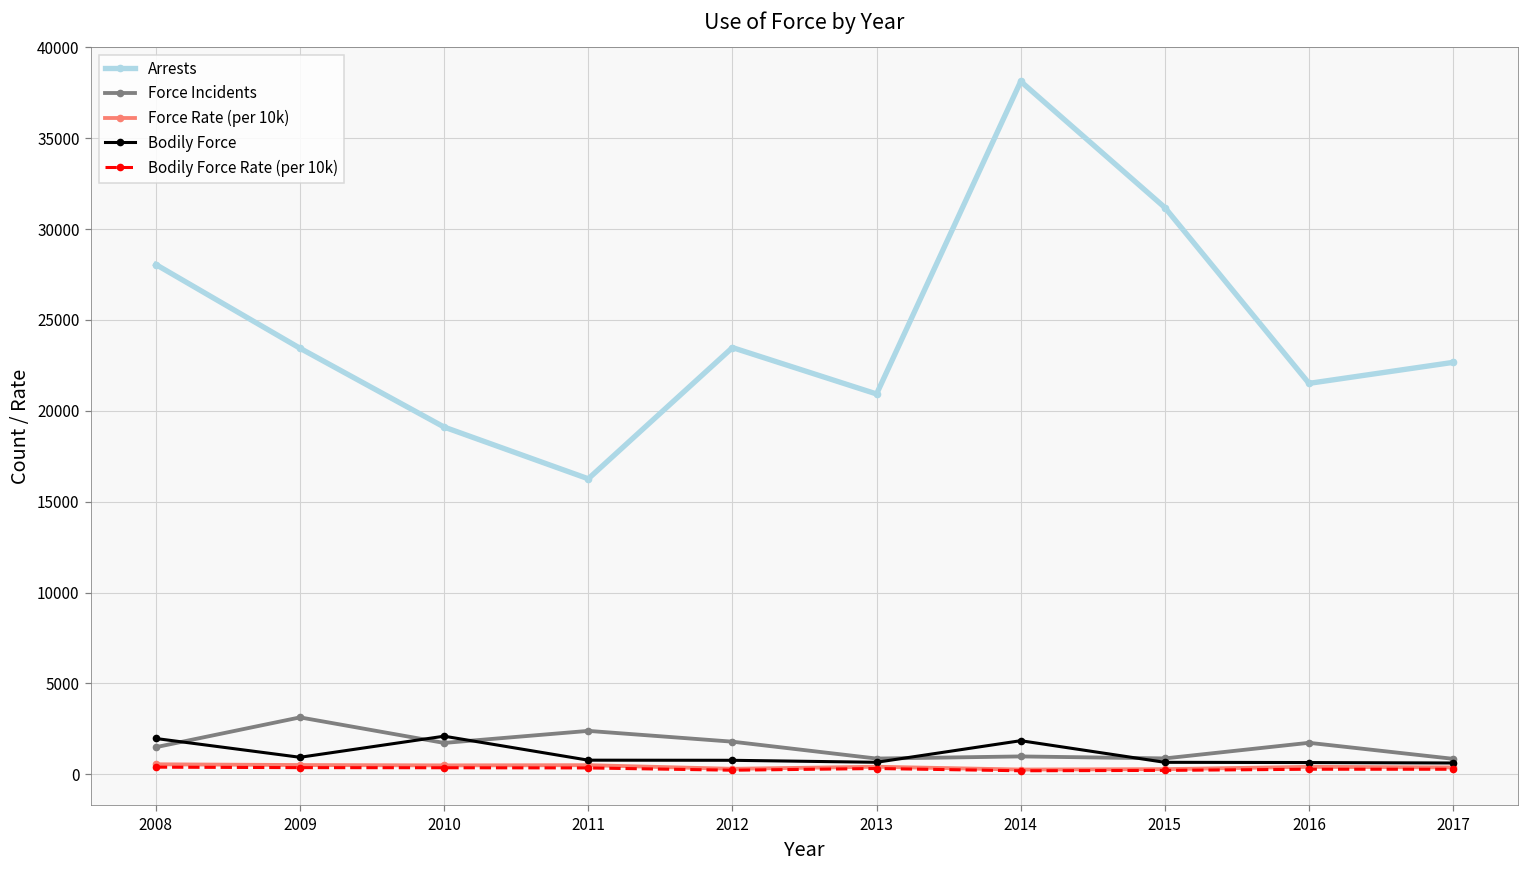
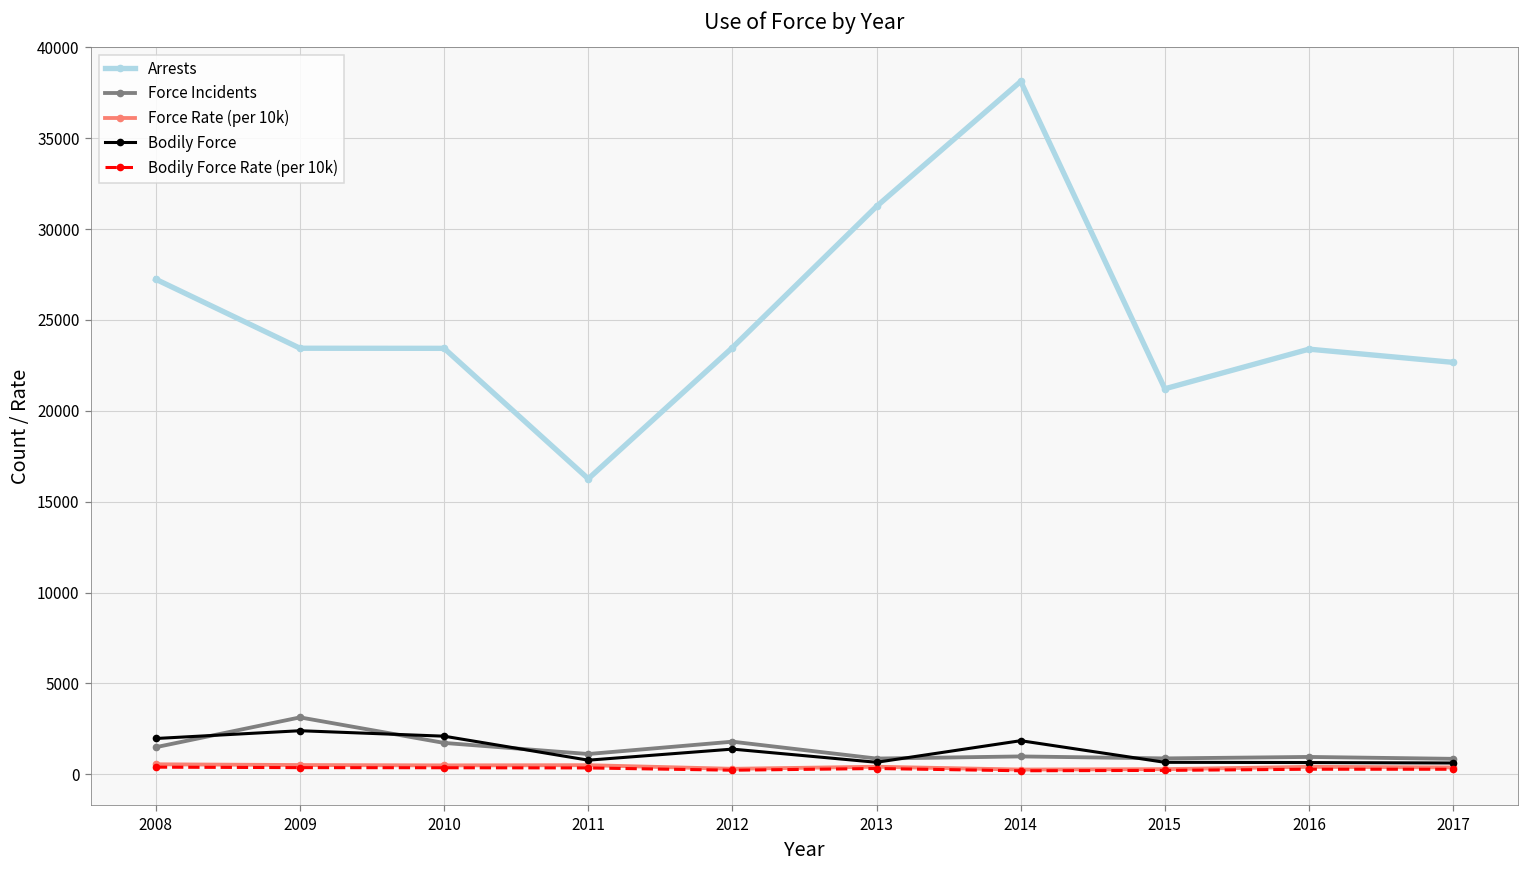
Arrests, 2008: 28100 -> 27200
Bodily Force, 2009: 900 -> 2400
Arrests, 2010: 19100 -> 23400
Force Incidents, 2011: 2400 -> 1100
Bodily Force, 2012: 800 -> 1400
Arrests, 2013: 20900 -> 31300
Arrests, 2015: 31200 -> 21200
Arrests, 2016: 21500 -> 23400
Force Incidents, 2016: 1700 -> 1000
